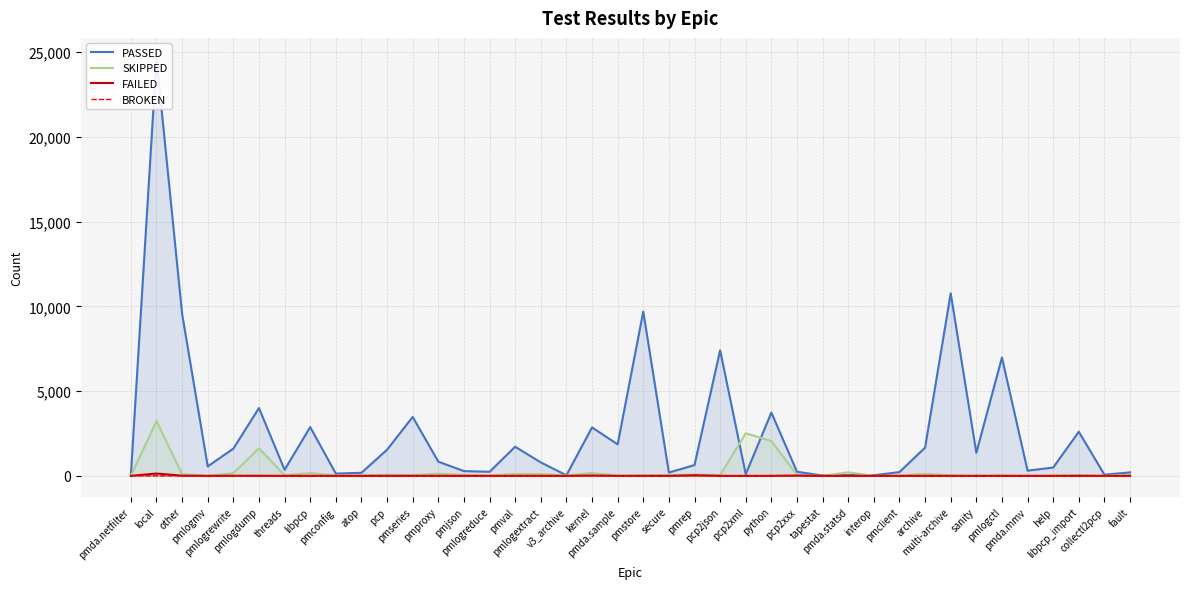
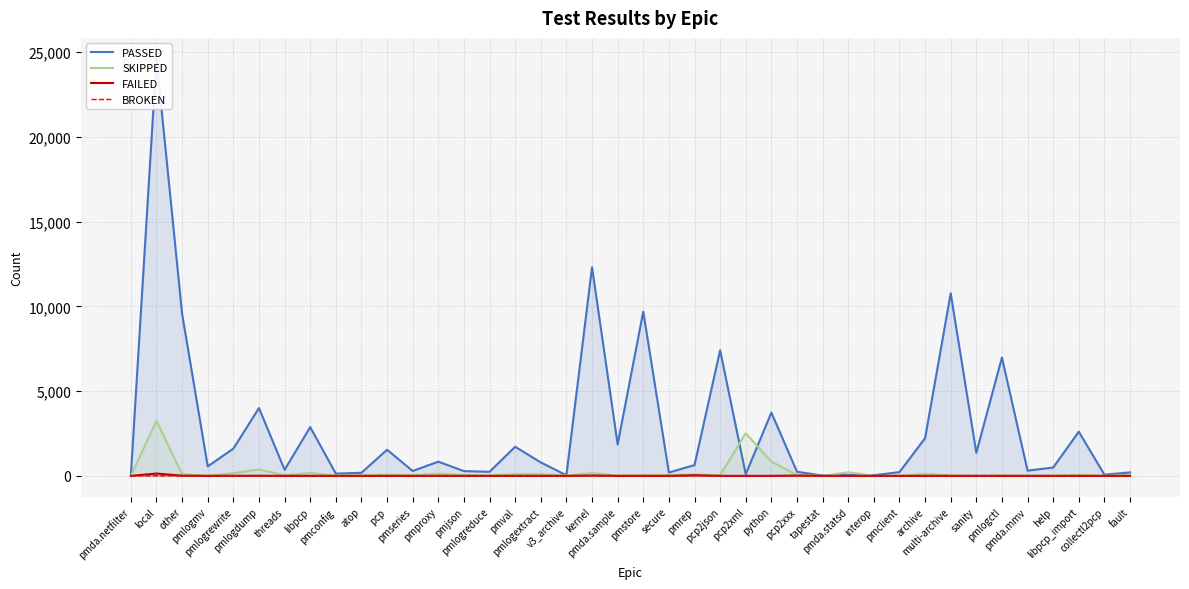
SKIPPED, pmlogdump: 1,600 -> 400
PASSED, pmseries: 3,500 -> 300
PASSED, kernel: 2,900 -> 12,300
SKIPPED, python: 2,100 -> 800
PASSED, archive: 1,700 -> 2,200
